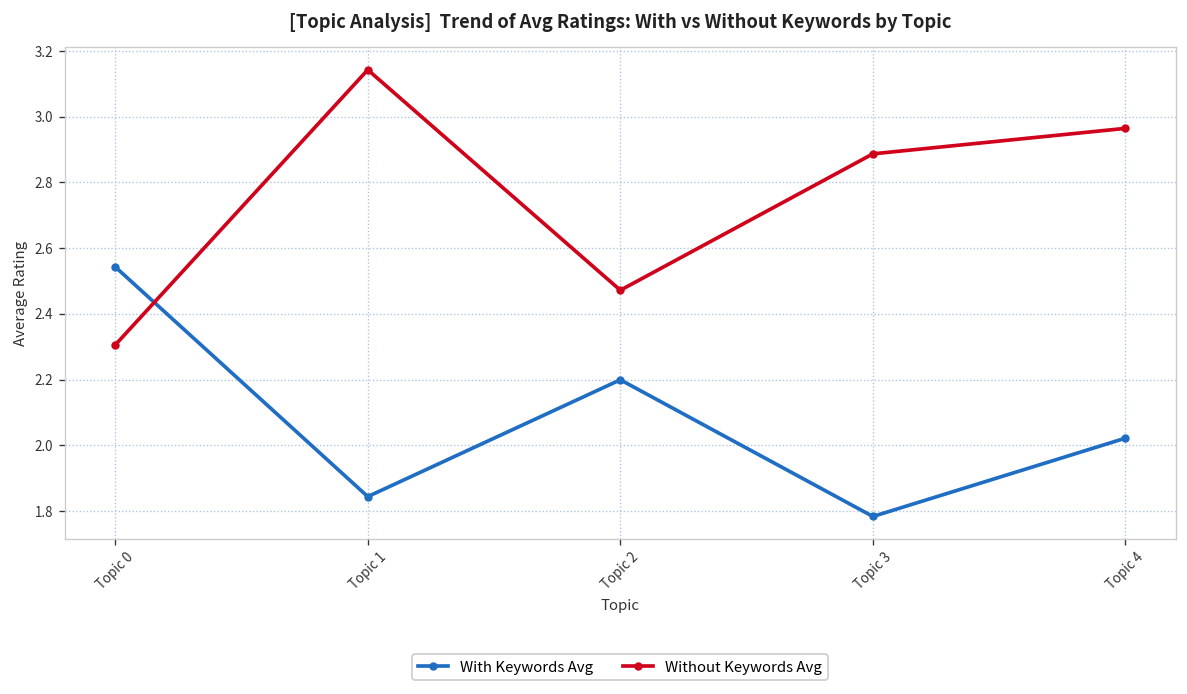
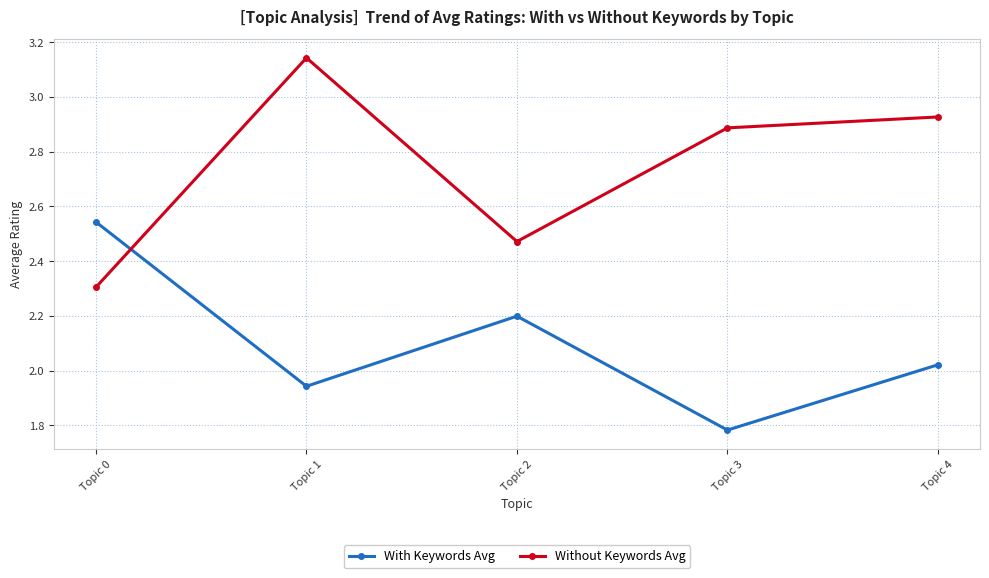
With Keywords Avg, Topic 1: 1.84 -> 1.94
Without Keywords Avg, Topic 4: 2.96 -> 2.93
